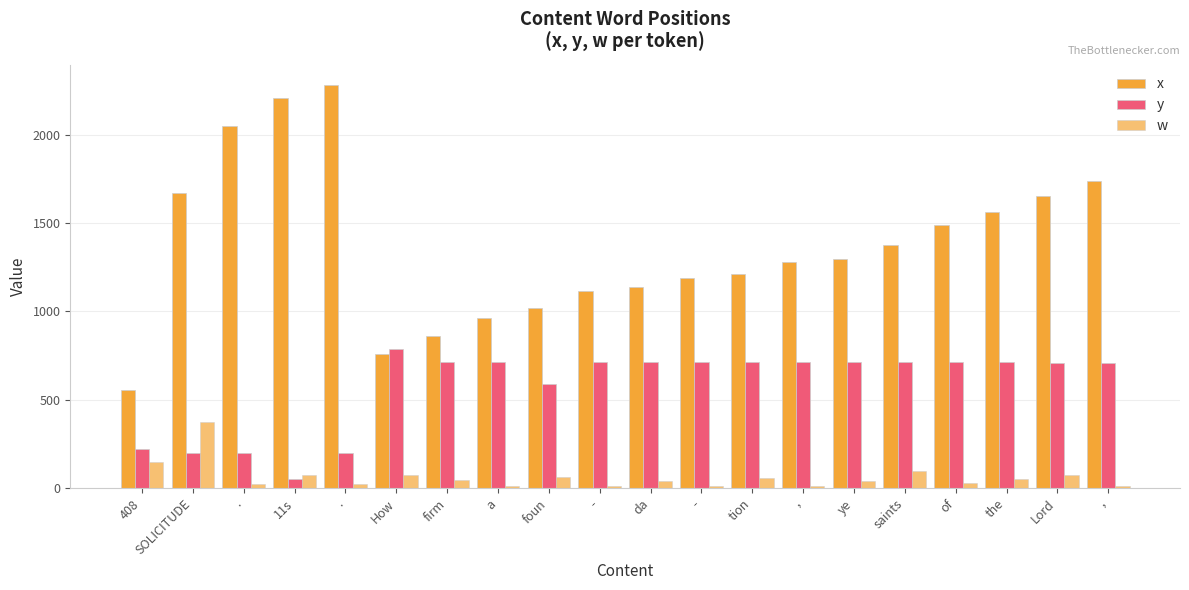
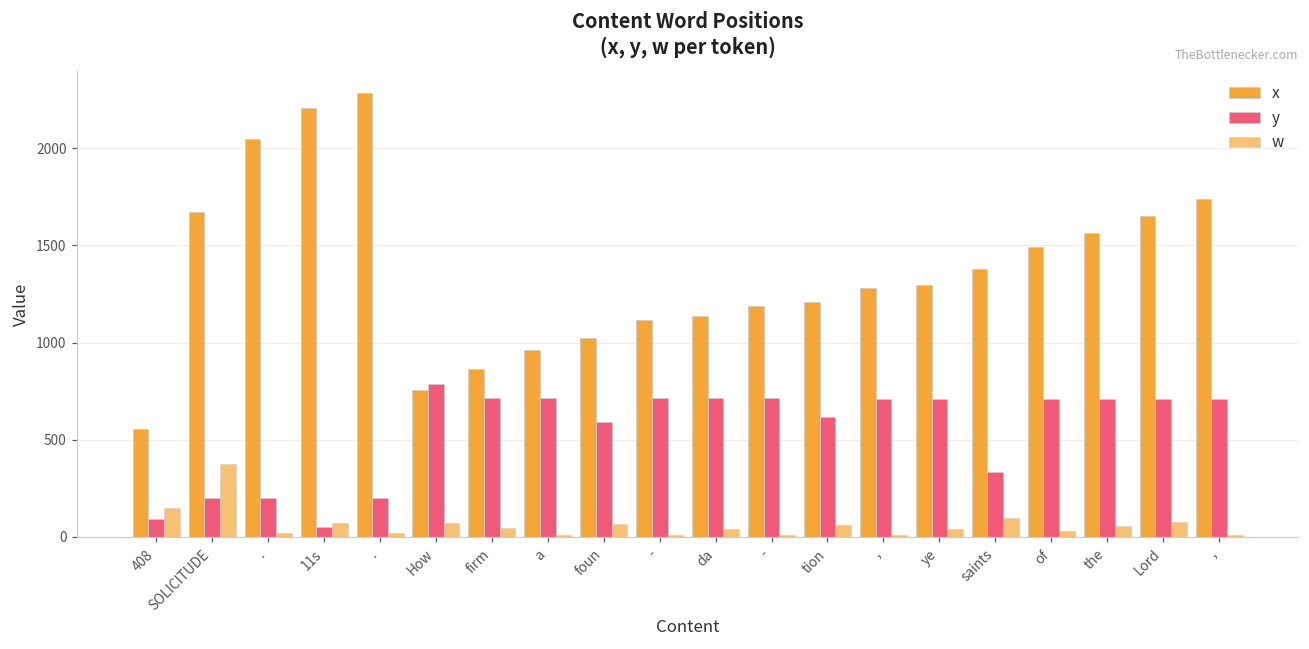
y, 408: 220 -> 90
y, tion: 710 -> 620
y, saints: 710 -> 340
